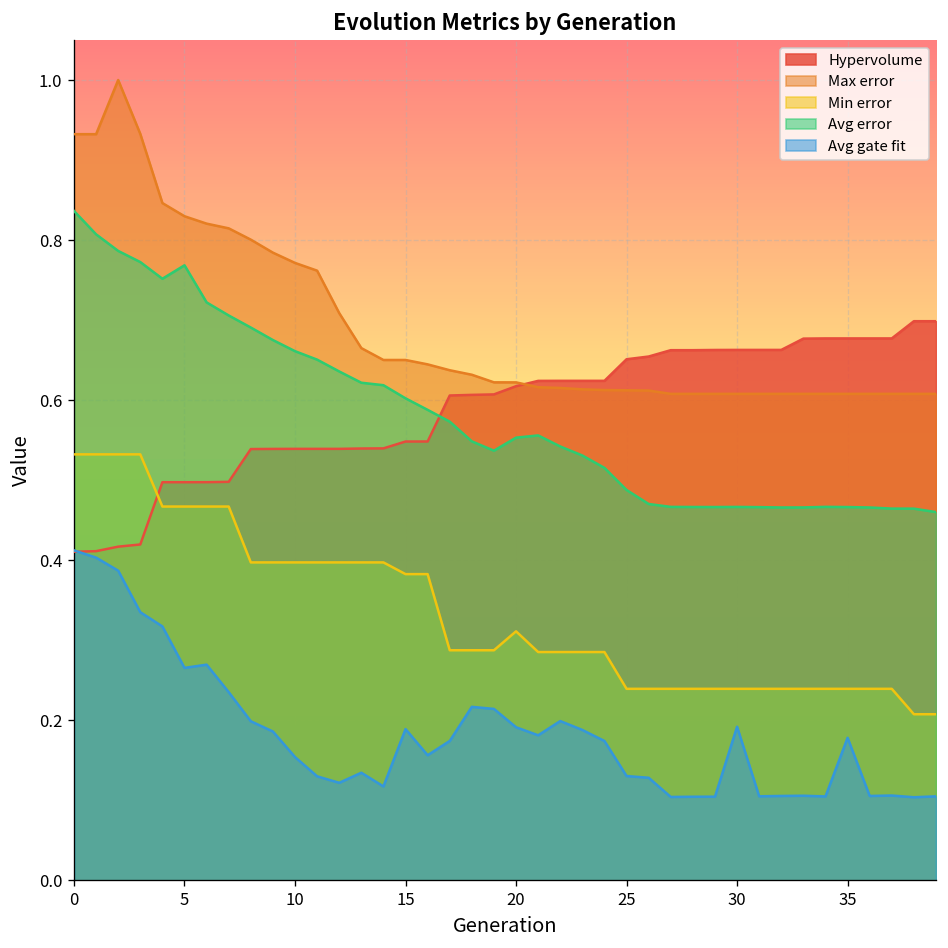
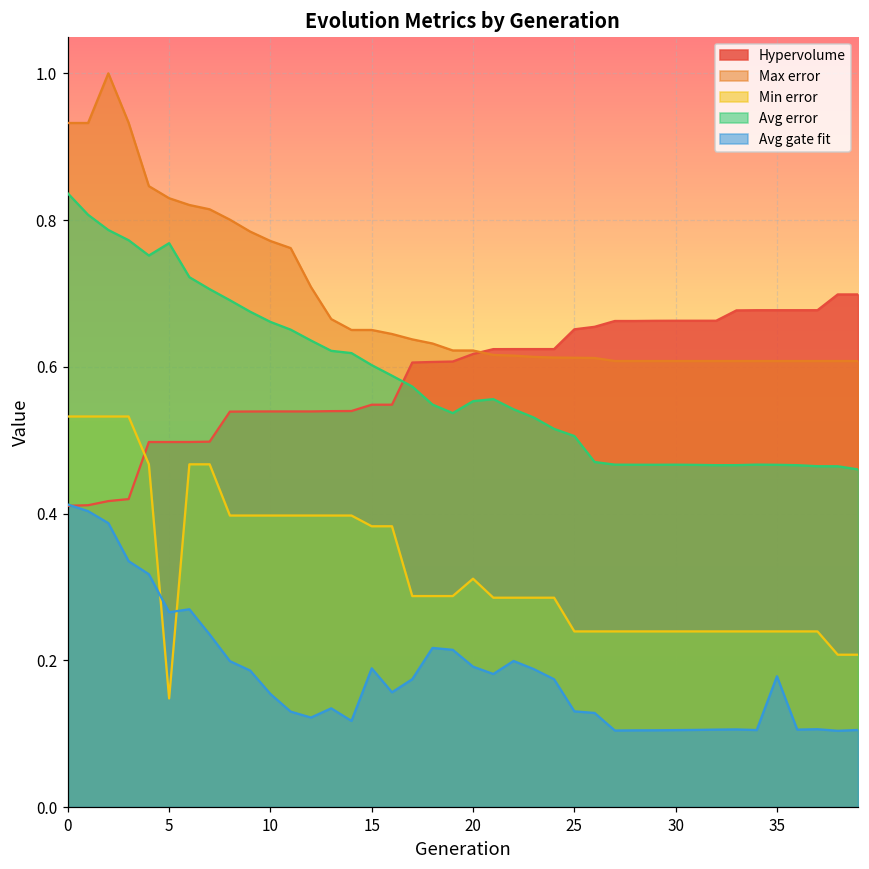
Min error, 5: 0.47 -> 0.15
Avg error, 25: 0.49 -> 0.51
Avg gate fit, 30: 0.19 -> 0.10
